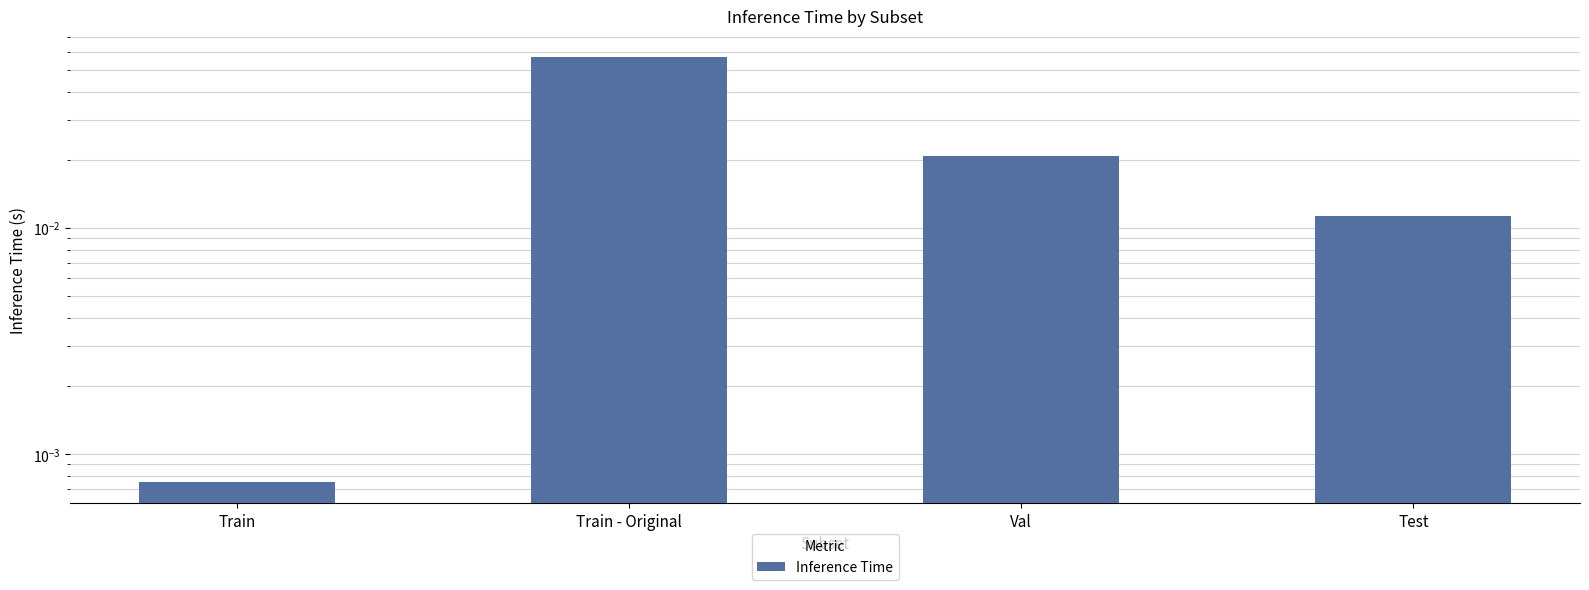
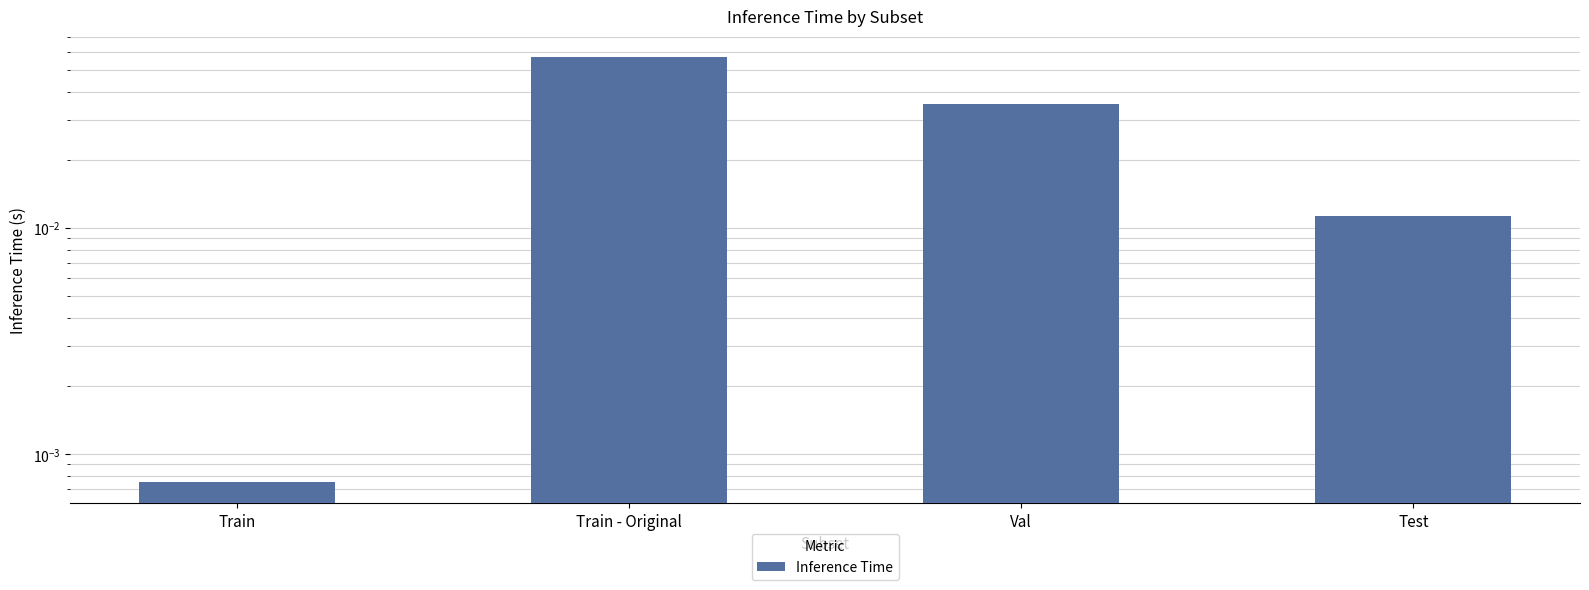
Val: 0.021 -> 0.035
